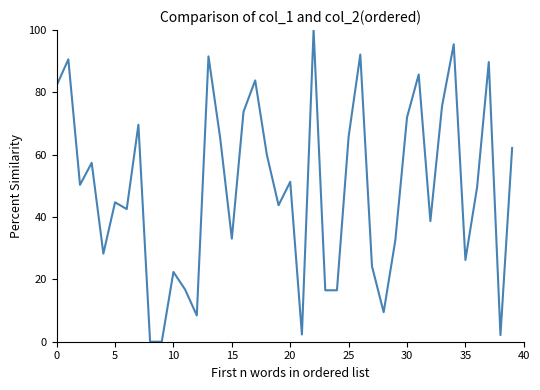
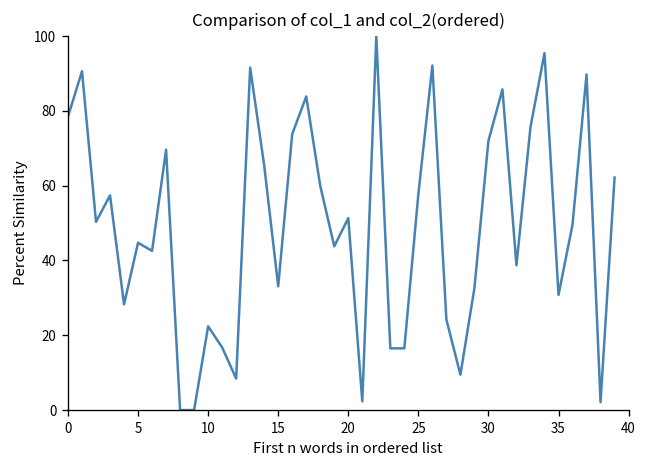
0: 82 -> 78
25: 66 -> 58
35: 26 -> 31
